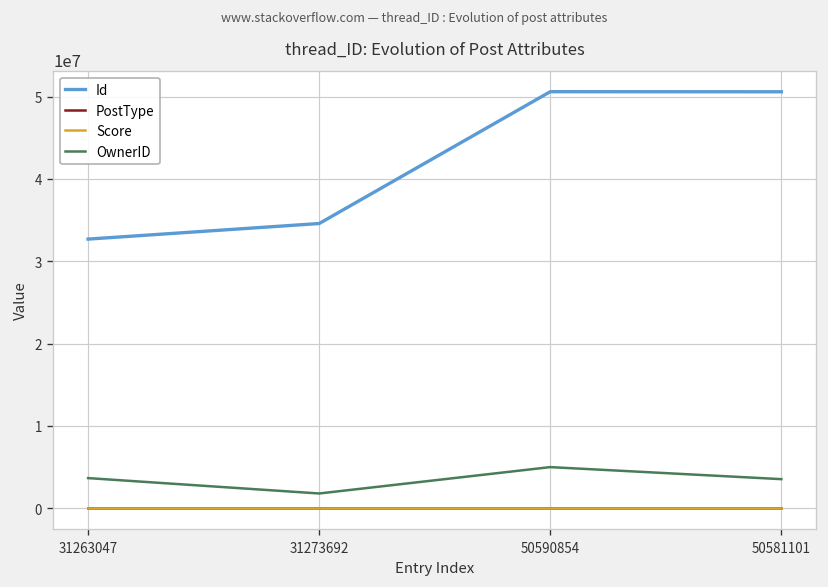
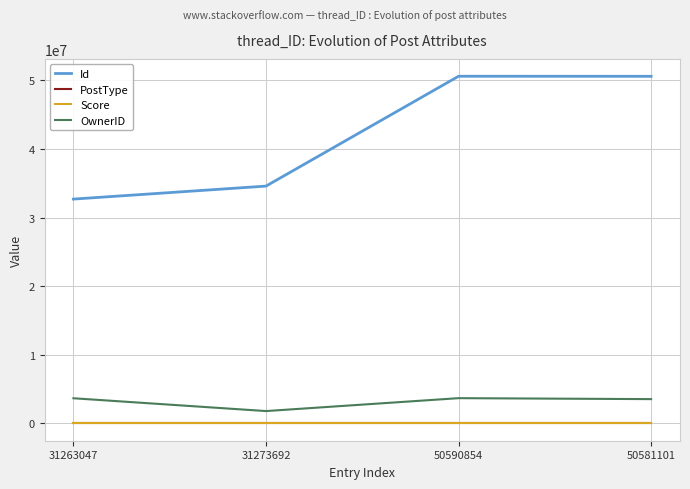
OwnerID, 50590854: 5000000 -> 4000000
